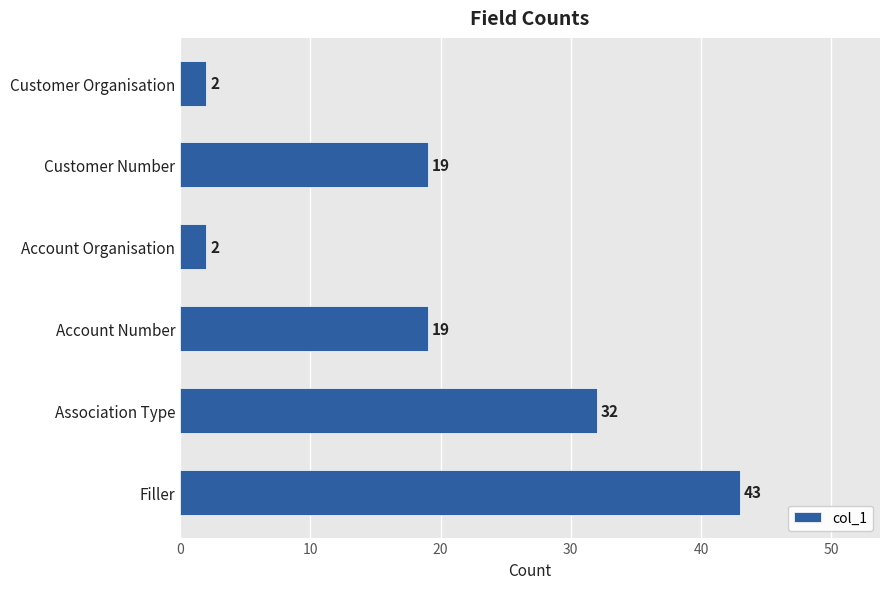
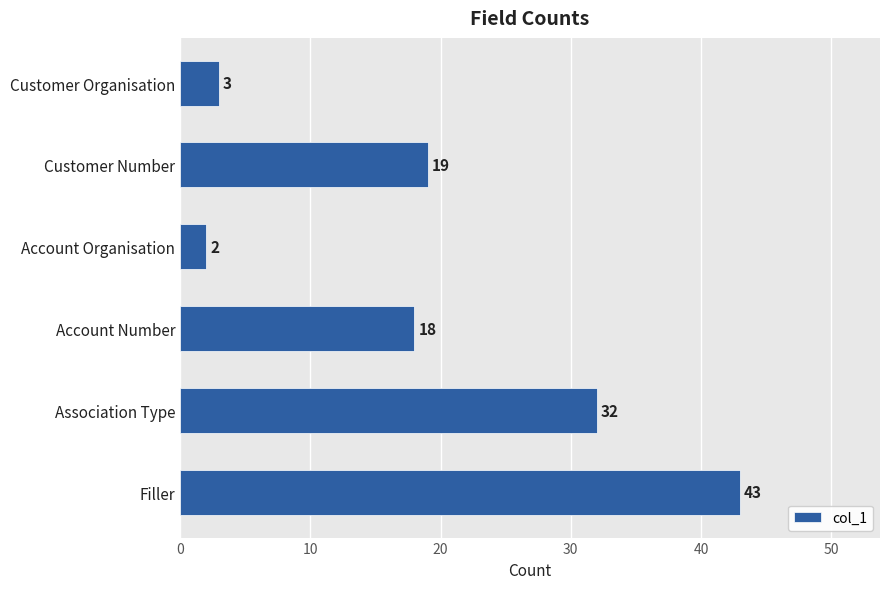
Customer Organisation: 2 -> 3
Account Number: 19 -> 18
